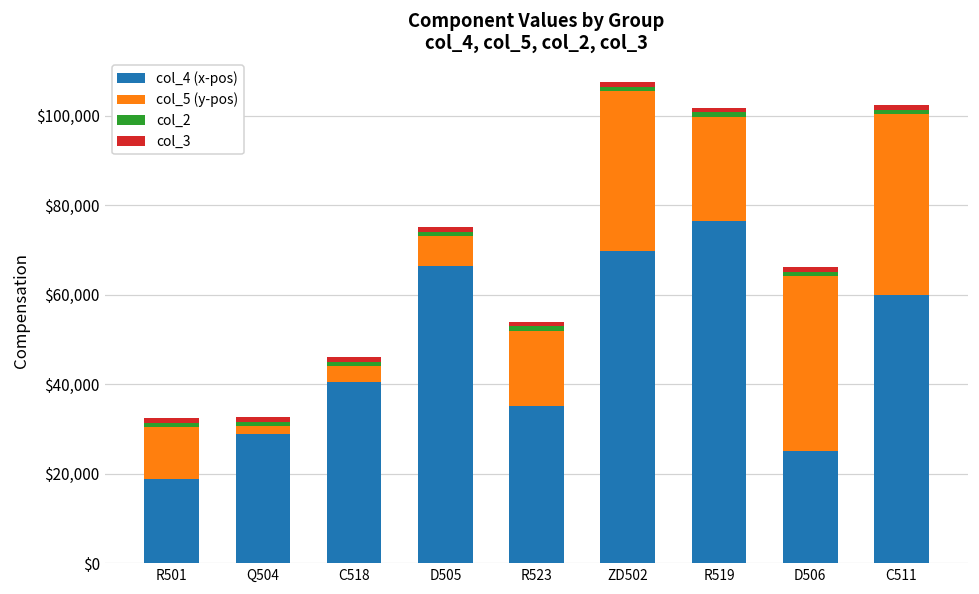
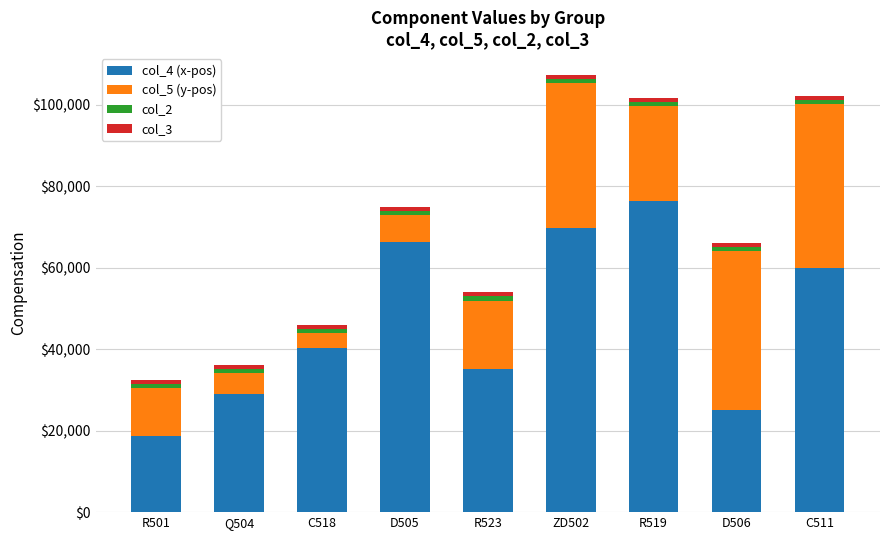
col_5 (y-pos), Q504: $2,000 -> $5,000
